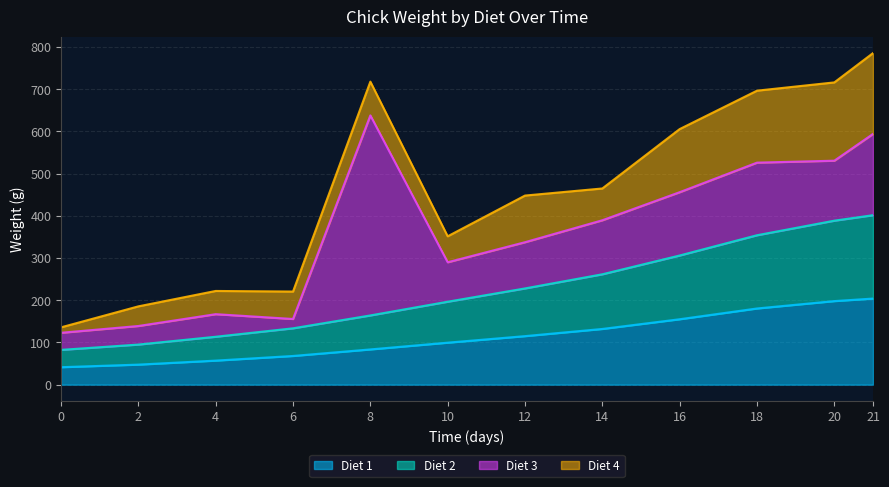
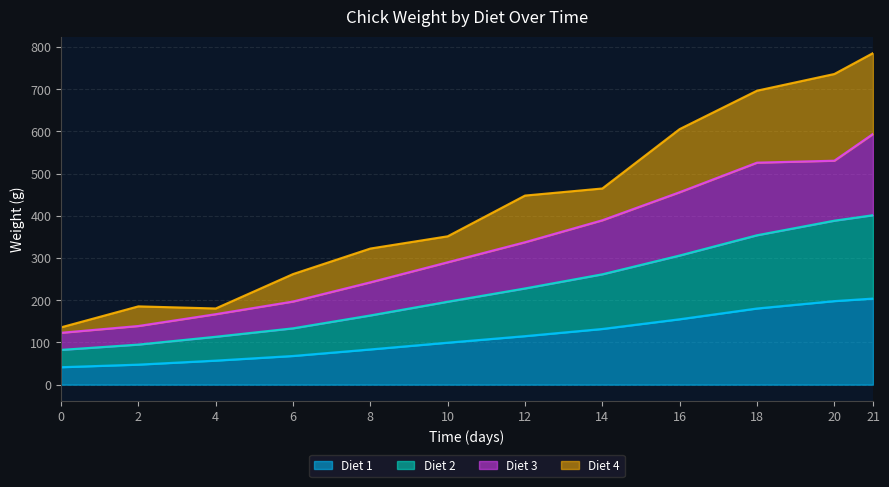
Diet 4, 4: 60 -> 10
Diet 3, 6: 20 -> 60
Diet 3, 8: 470 -> 80
Diet 4, 20: 190 -> 210
